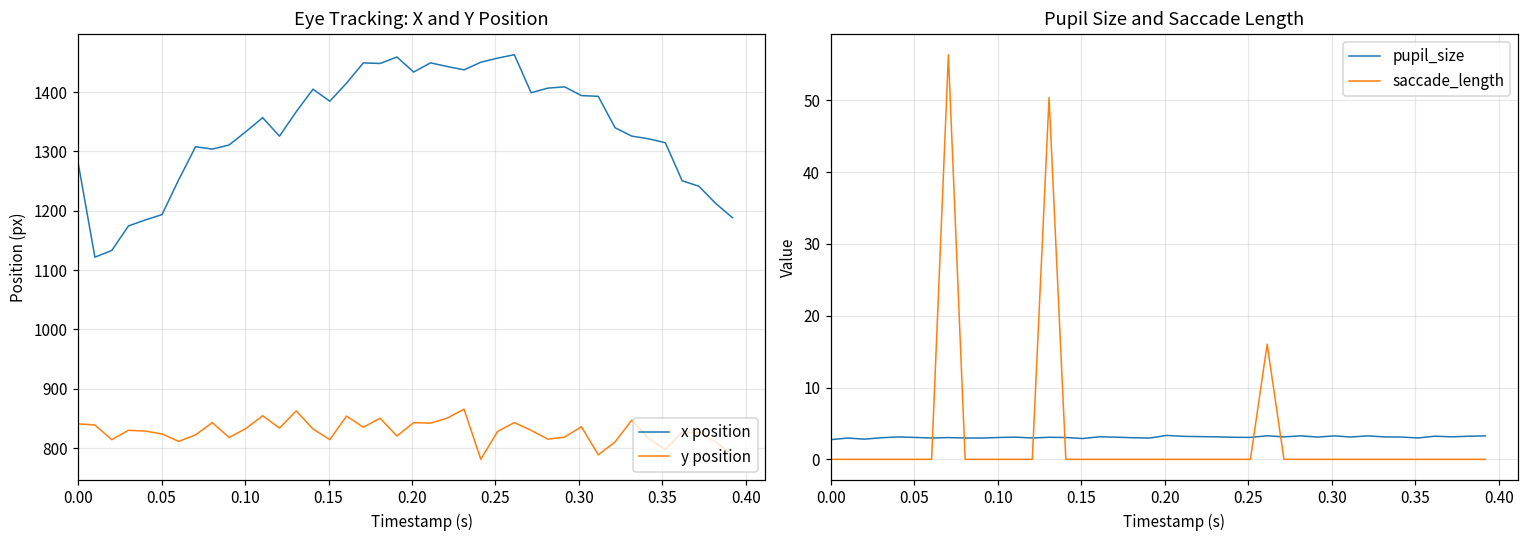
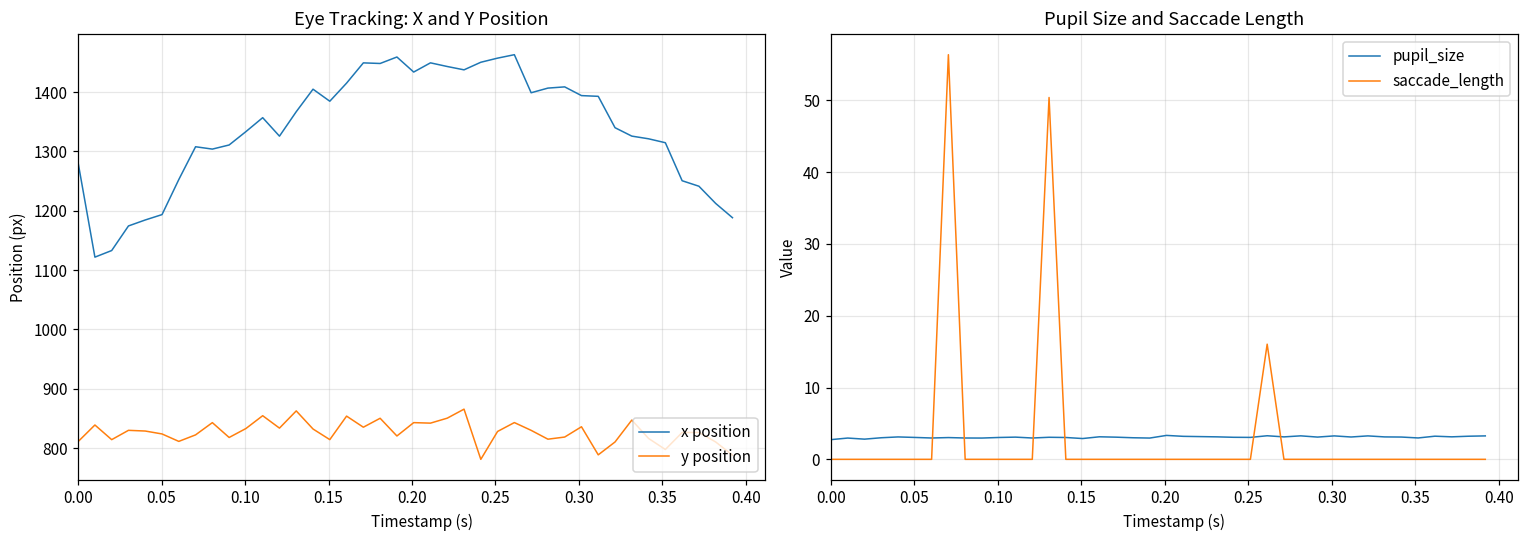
Eye Tracking: X and Y Position, y position, 0.00: 840 -> 810
